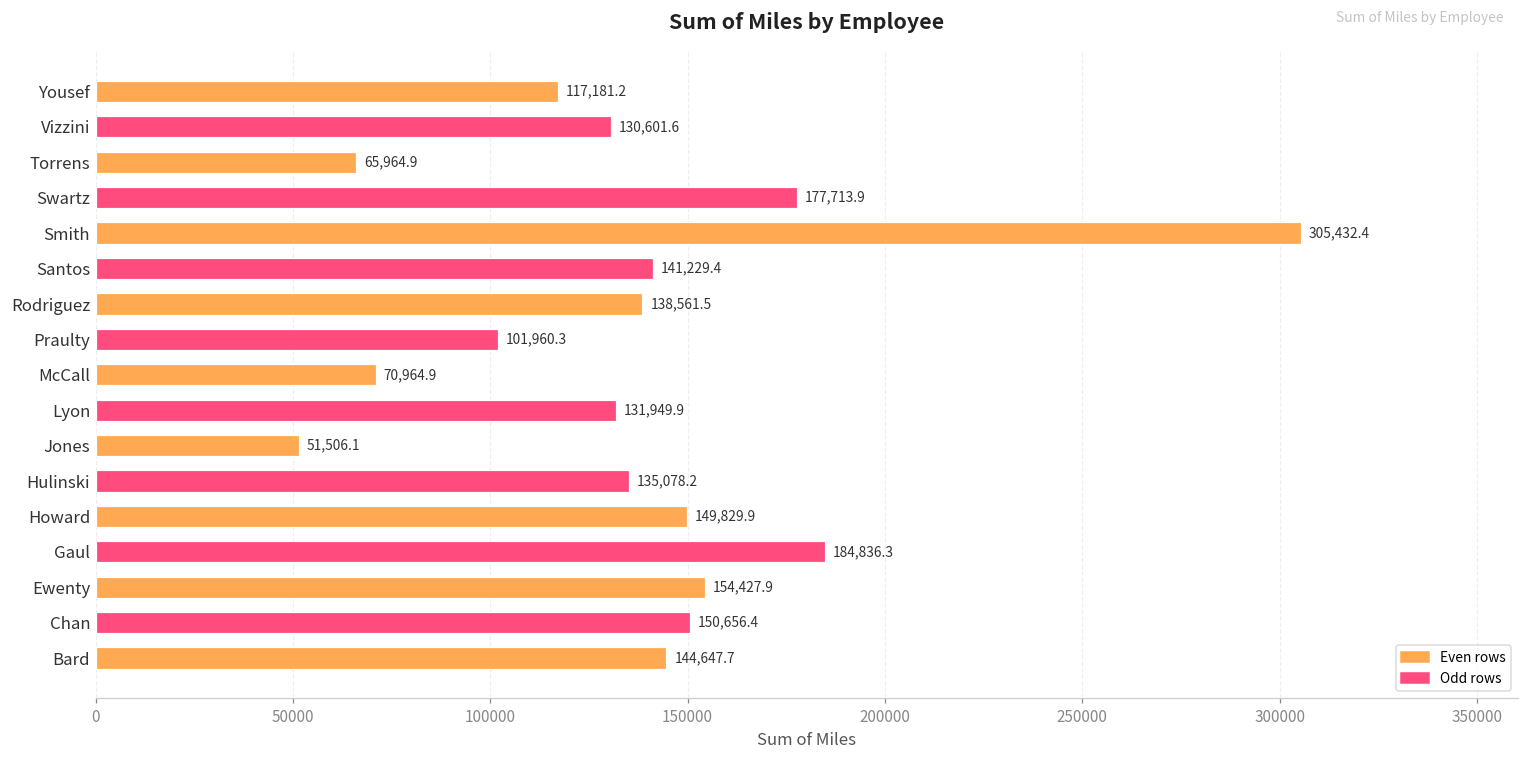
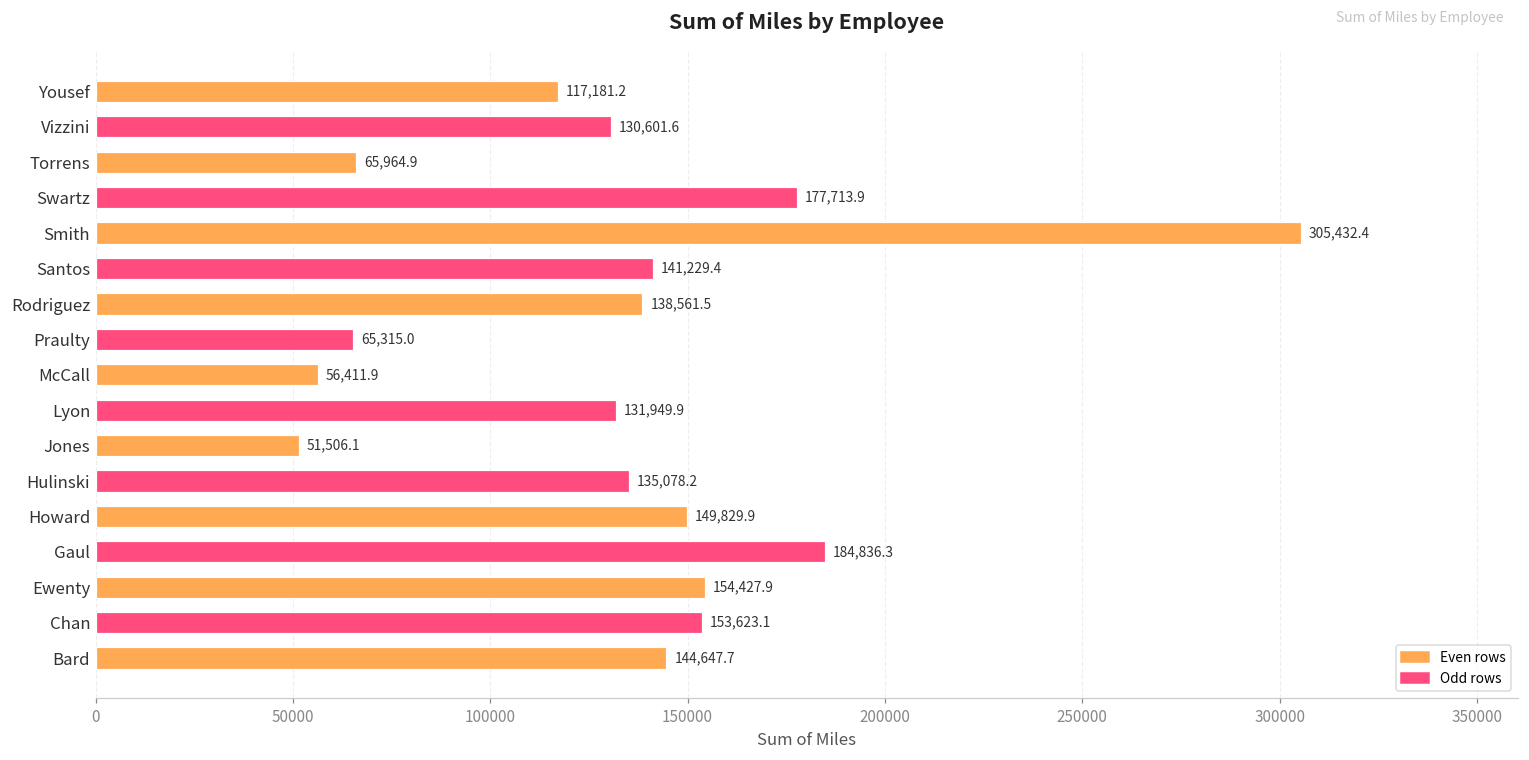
Praulty: 101,960.3 -> 65,315.0
McCall: 70,964.9 -> 56,411.9
Chan: 150,656.4 -> 153,623.1
